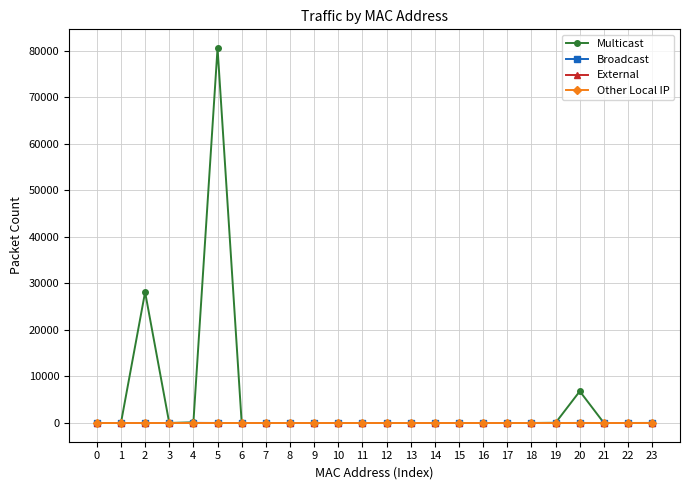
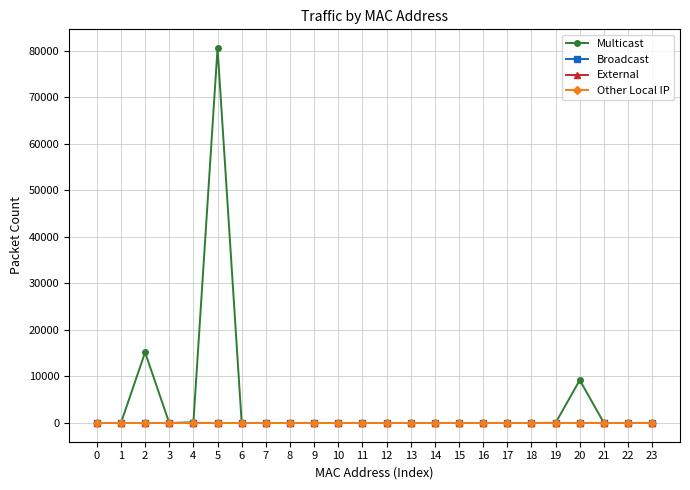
Multicast, 2: 28000 -> 15000
Multicast, 20: 7000 -> 9000
